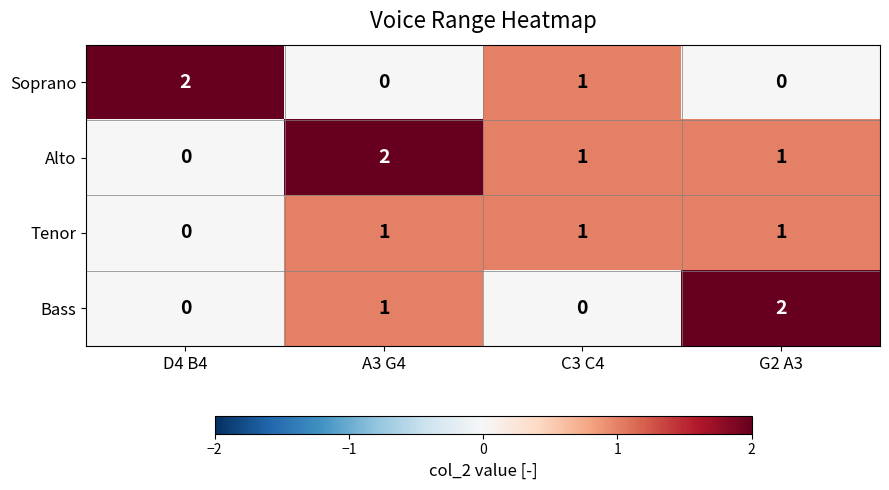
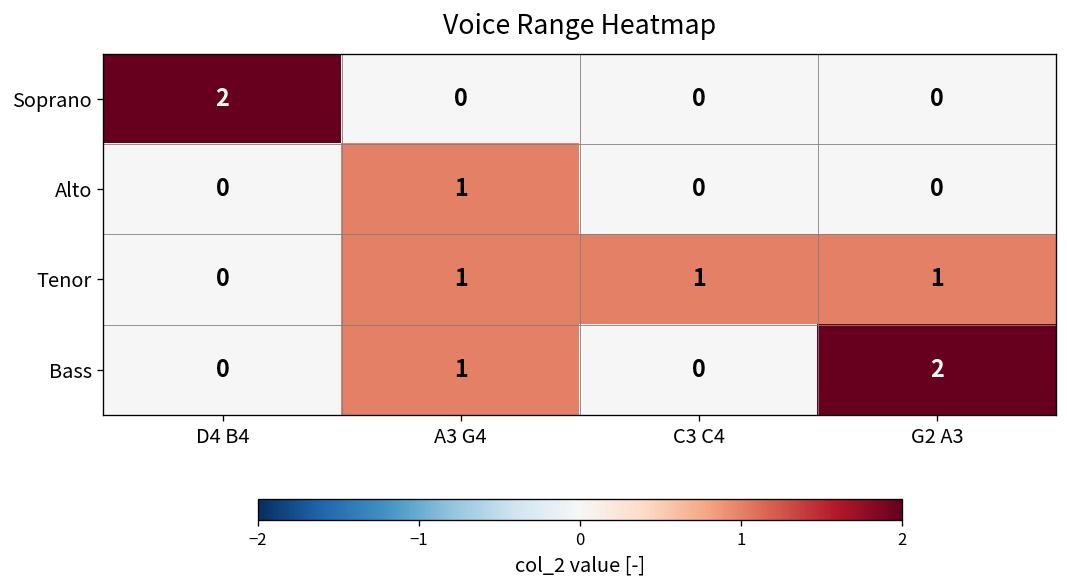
Soprano, C3 C4: 1 -> 0
Alto, A3 G4: 2 -> 1
Alto, C3 C4: 1 -> 0
Alto, G2 A3: 1 -> 0
